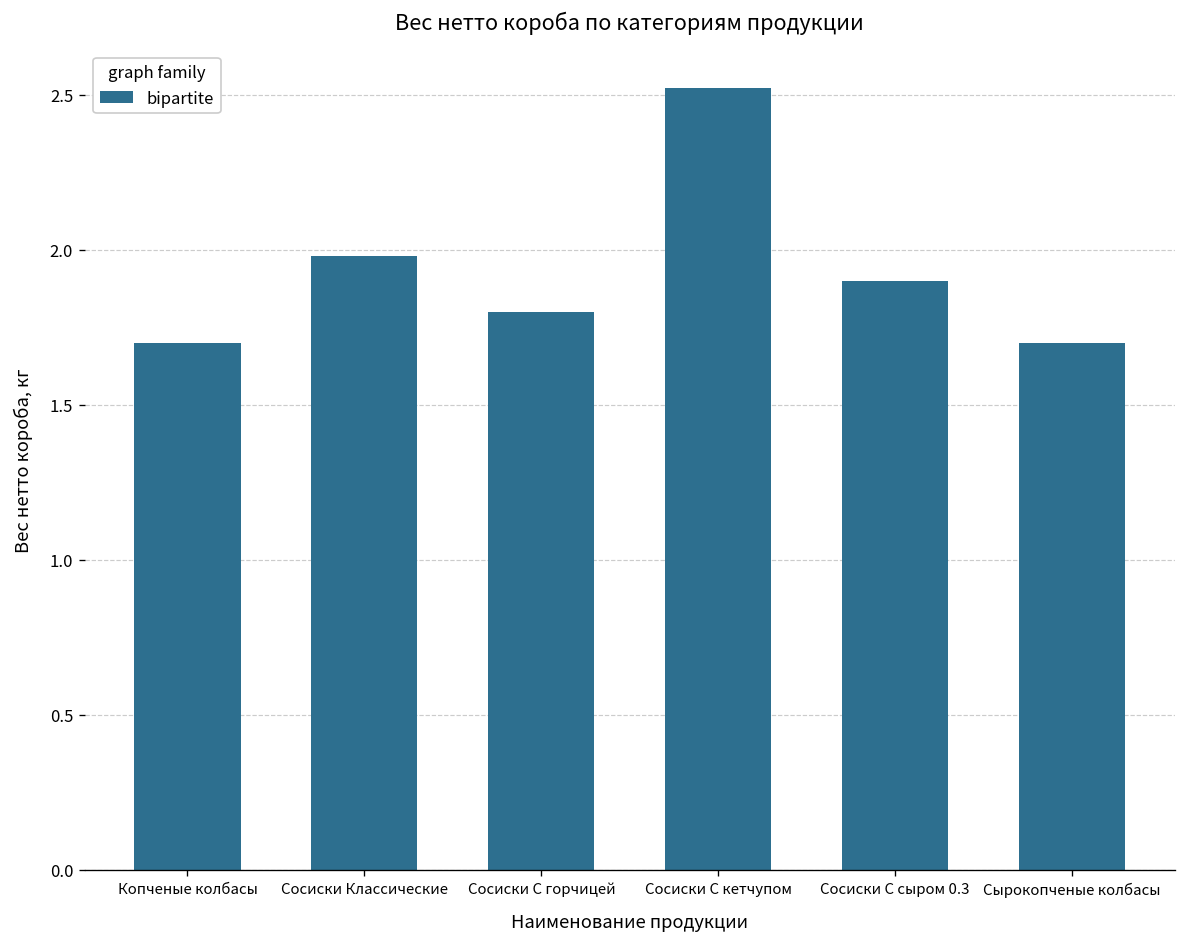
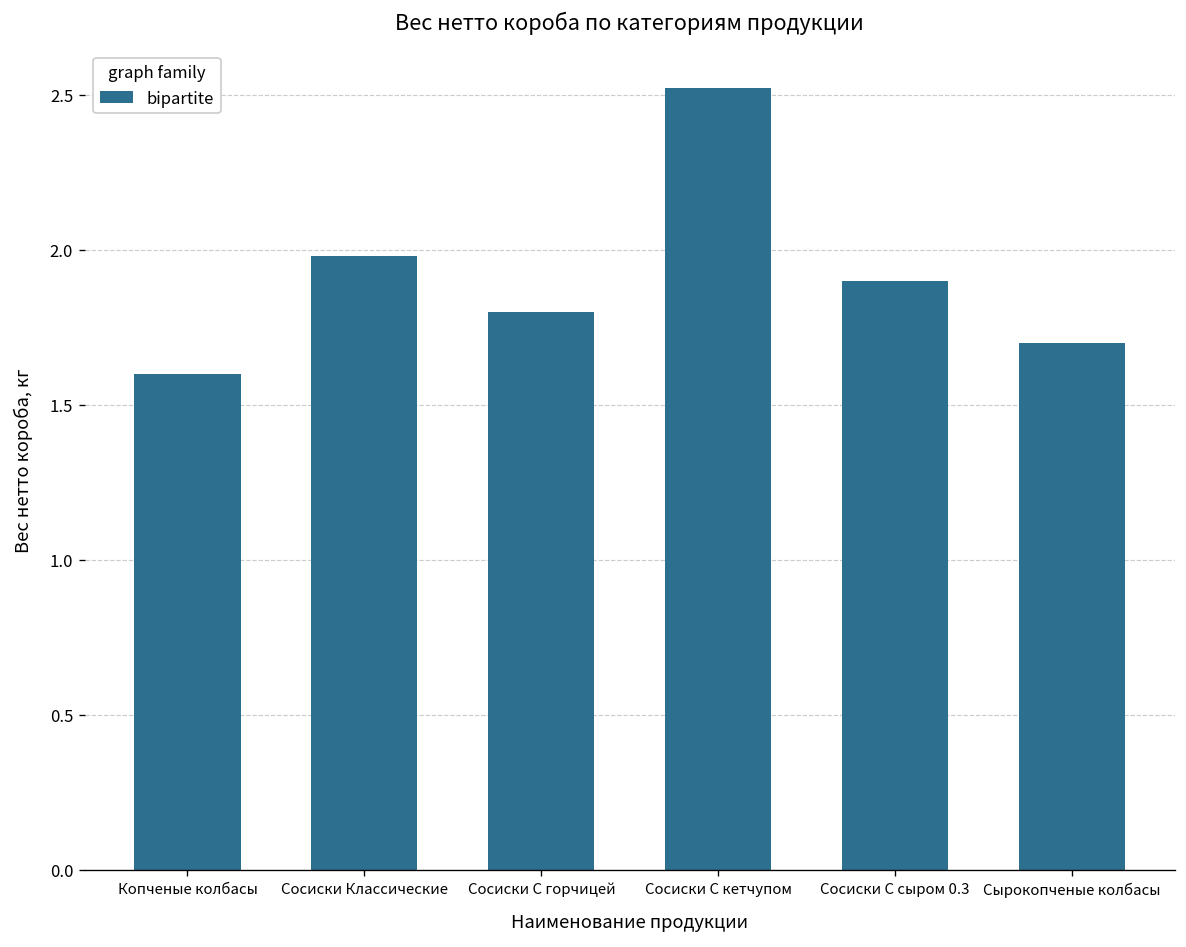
Копченые колбасы: 1.7 -> 1.6
